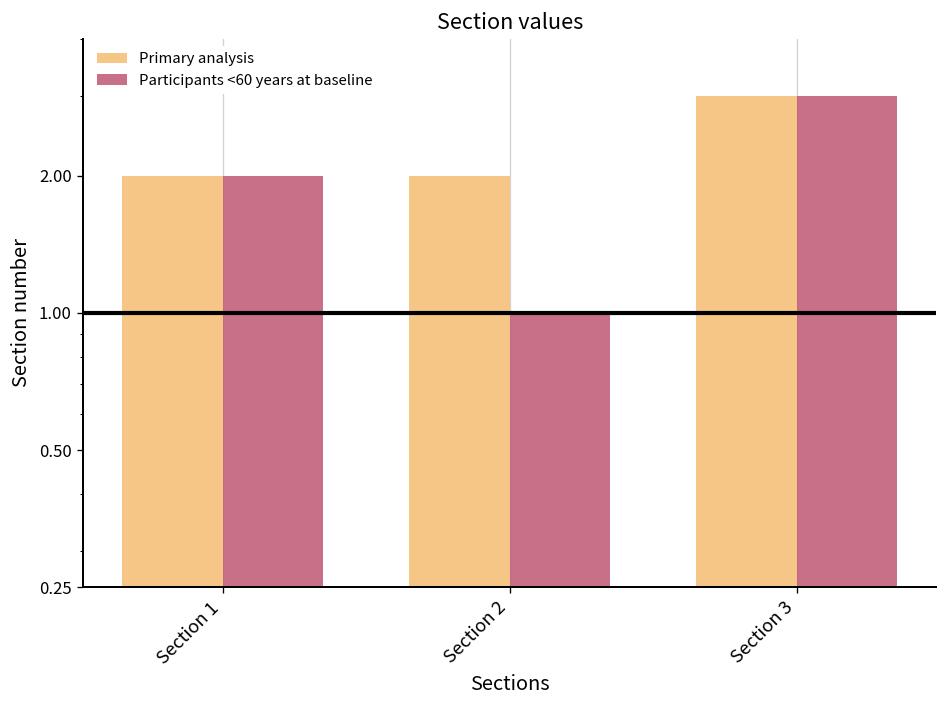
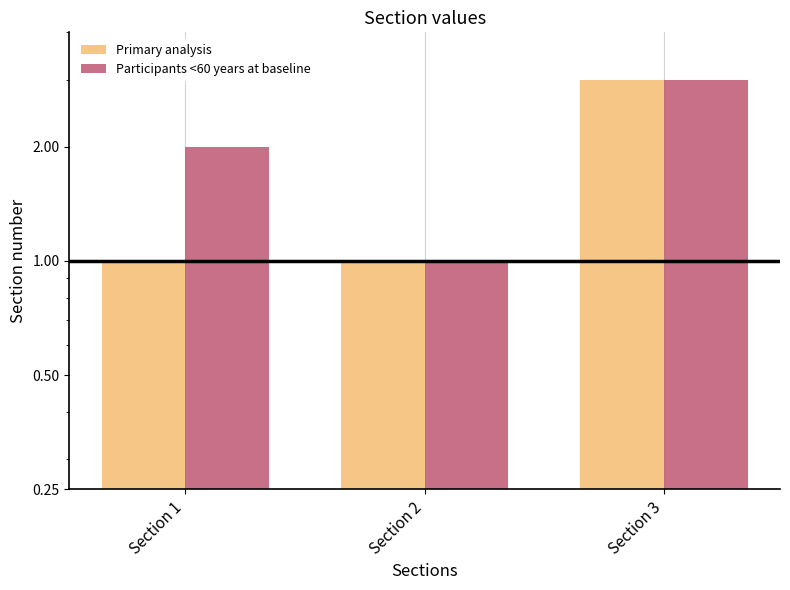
Primary analysis, Section 1: 2 -> 1
Primary analysis, Section 2: 2 -> 1
